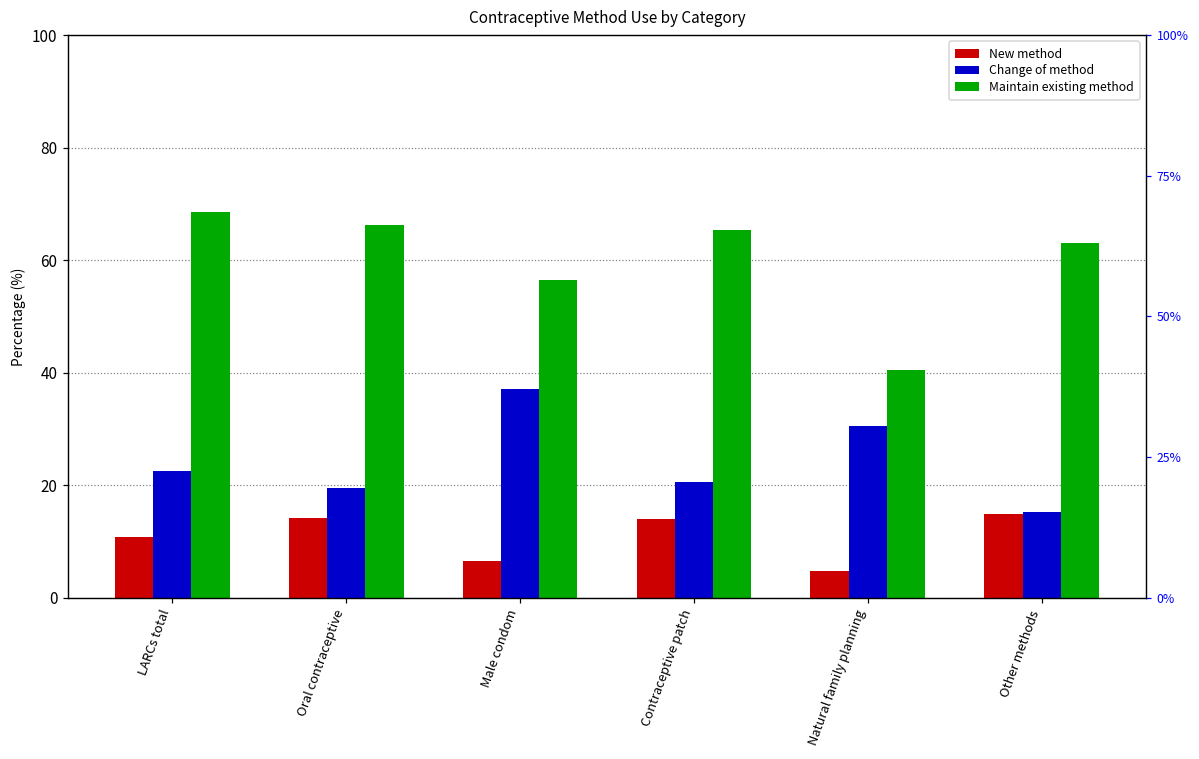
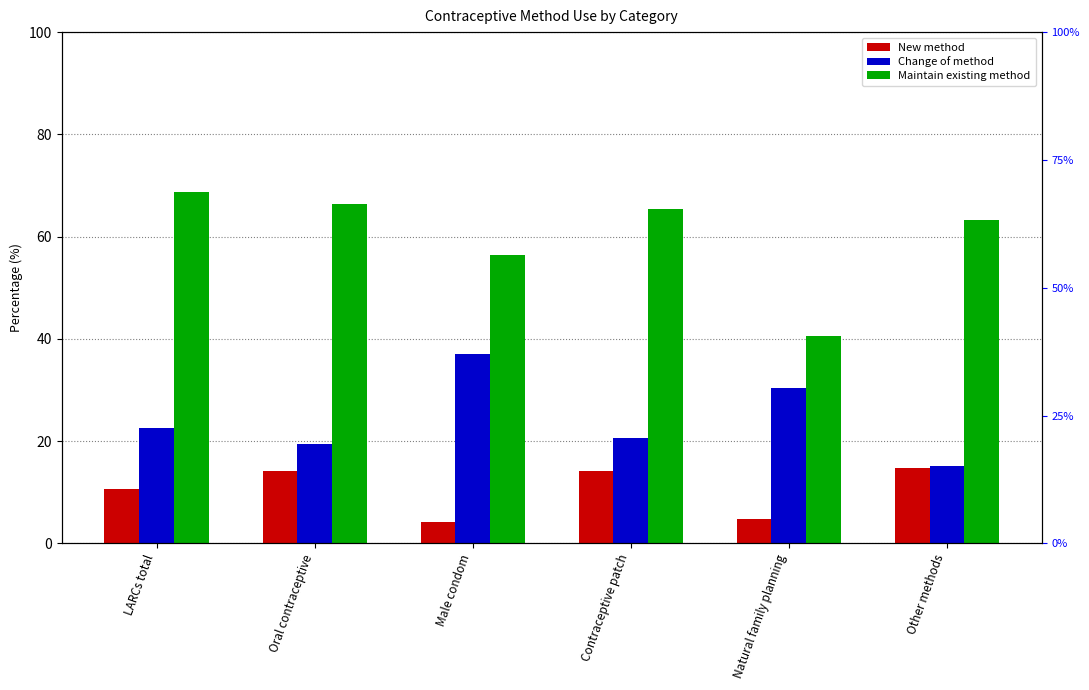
New method, Male condom: 6 -> 4
